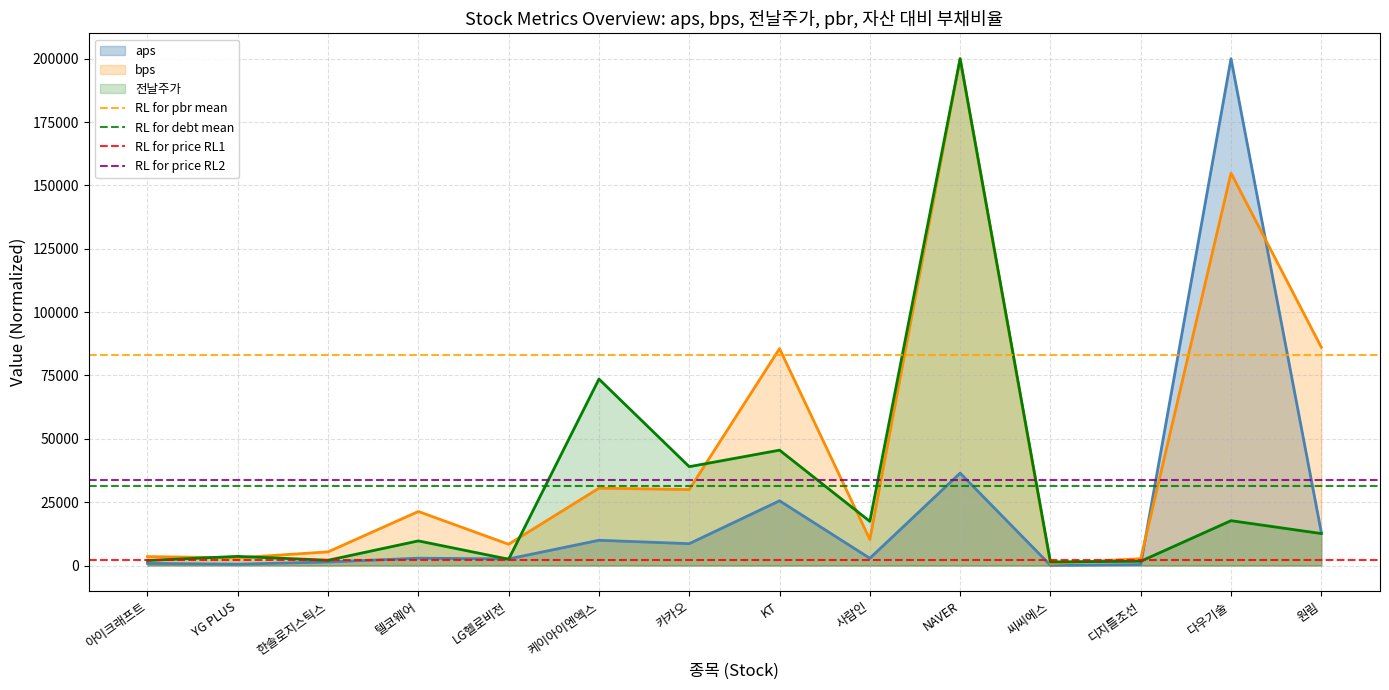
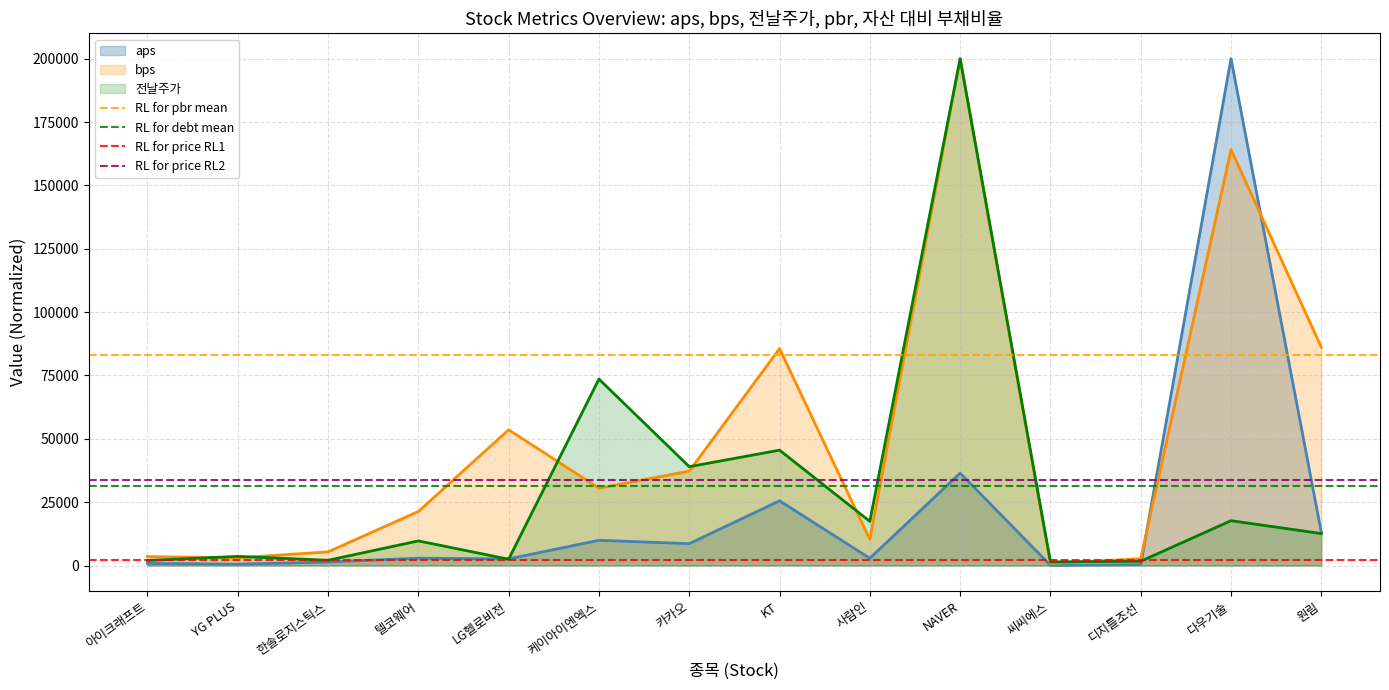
bps, LG헬로비전: 8000 -> 54000
bps, 카카오: 30000 -> 37000
bps, 다우기술: 155000 -> 164000
